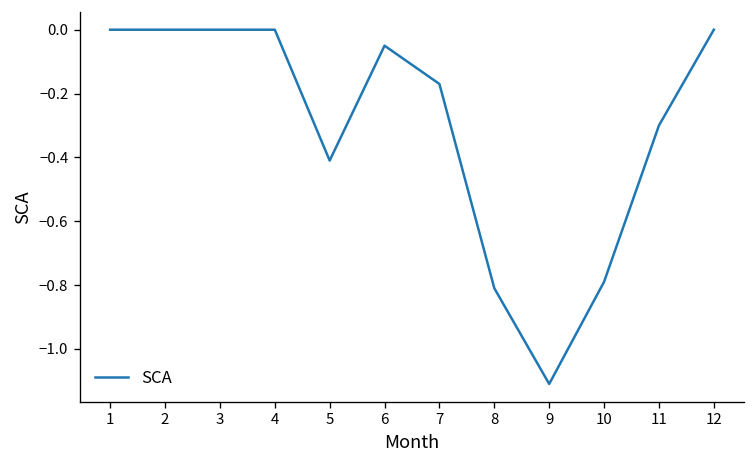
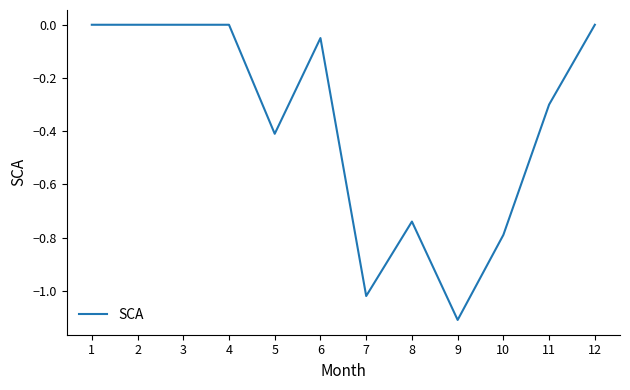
7: -0.17 -> -1.02
8: -0.81 -> -0.74
